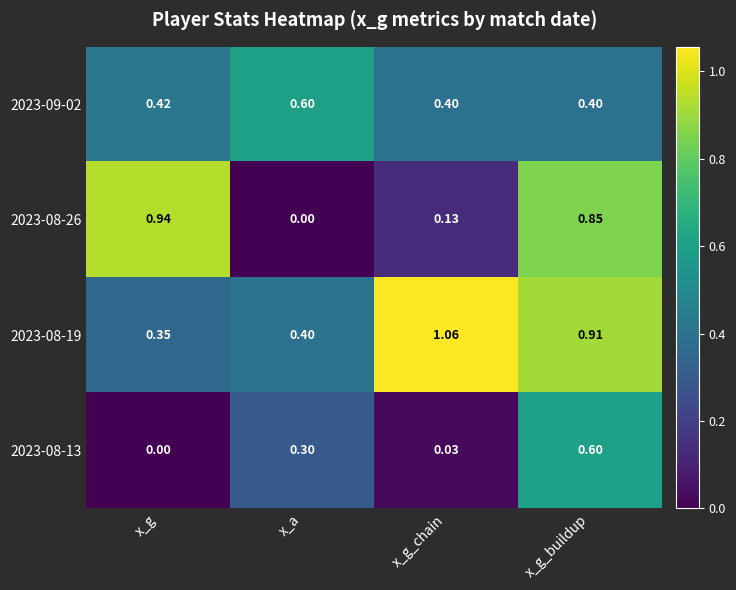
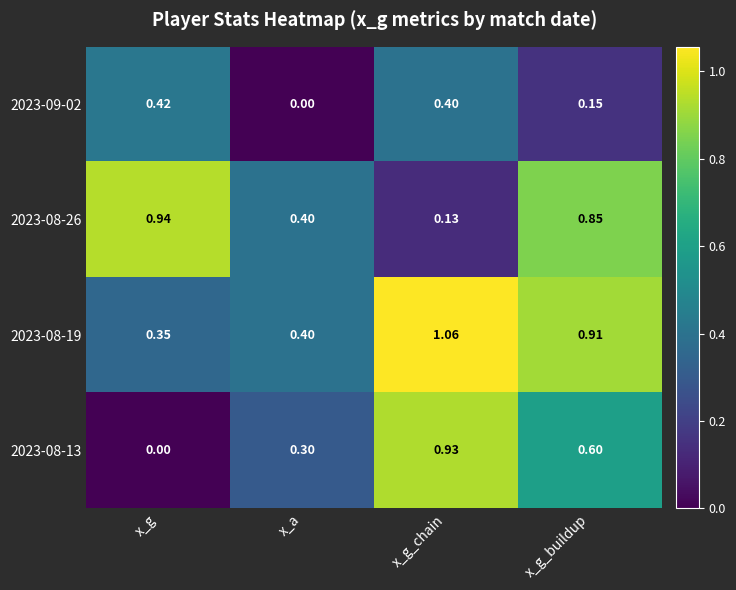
2023-09-02, x_a: 0.60 -> 0.00
2023-09-02, x_g_buildup: 0.40 -> 0.15
2023-08-26, x_a: 0.00 -> 0.40
2023-08-13, x_g_chain: 0.03 -> 0.93
